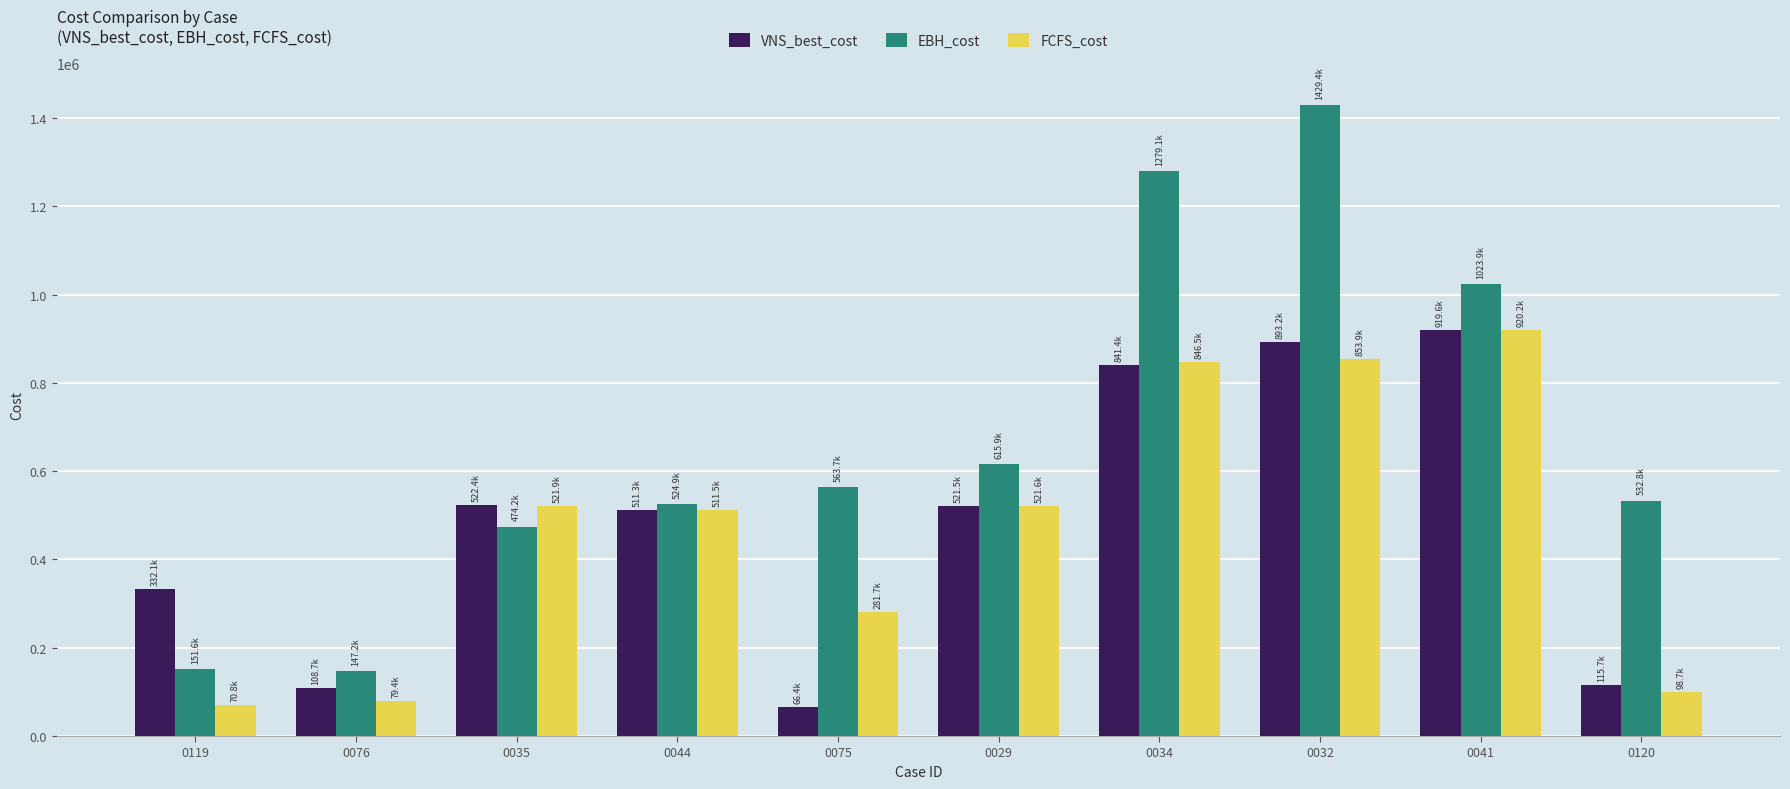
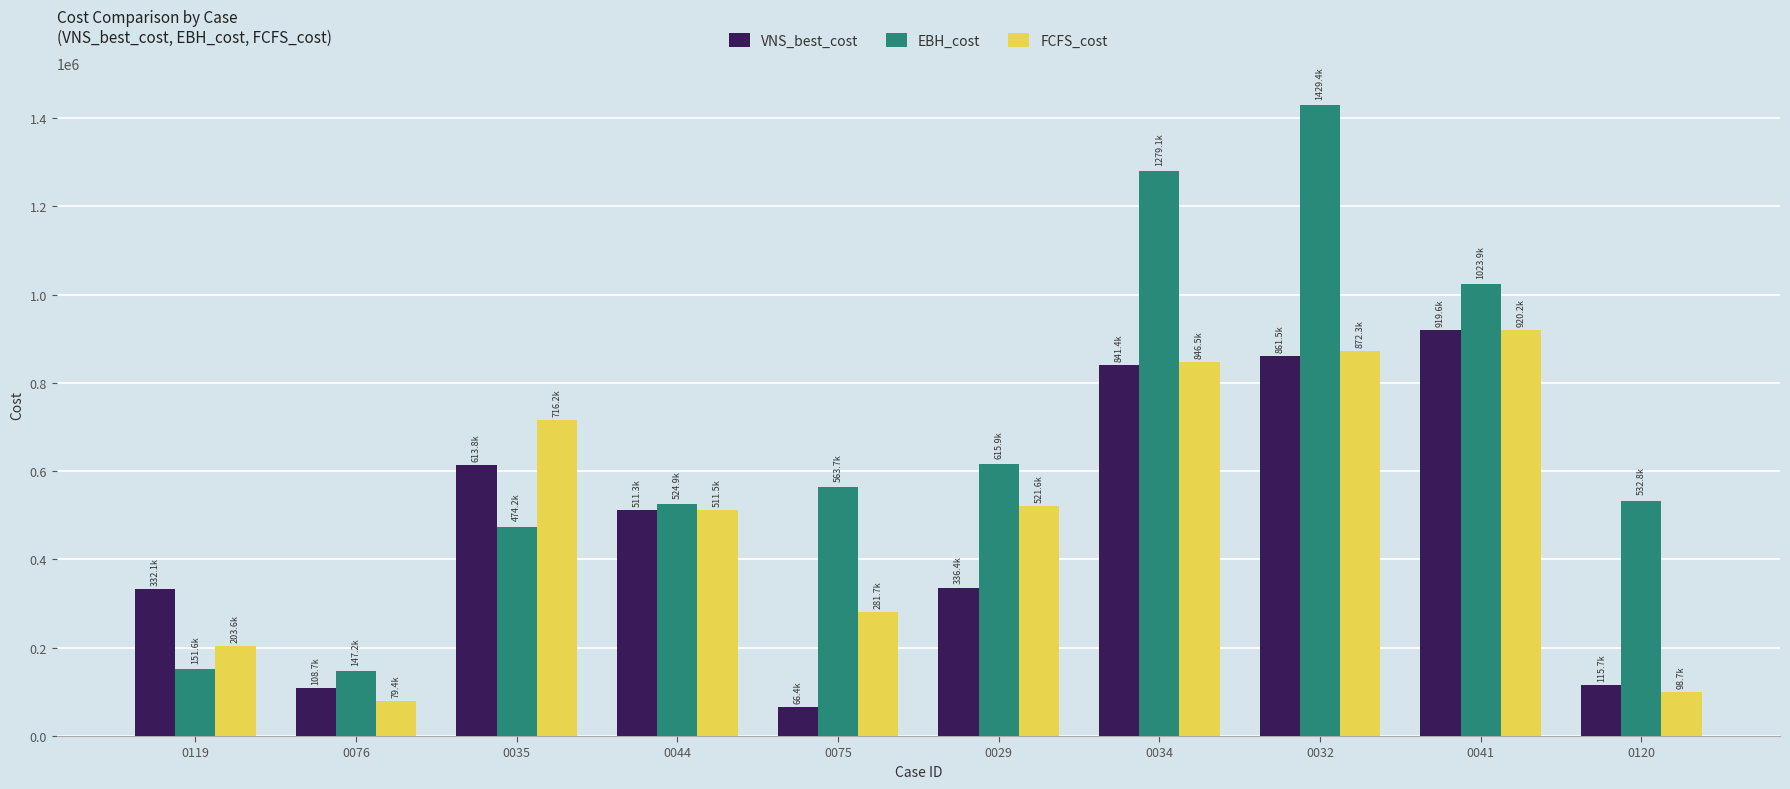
FCFS_cost, 0119: 70.8k -> 203.6k
VNS_best_cost, 0035: 522.4k -> 613.8k
FCFS_cost, 0035: 521.9k -> 716.2k
VNS_best_cost, 0029: 521.5k -> 336.4k
VNS_best_cost, 0032: 893.2k -> 861.5k
FCFS_cost, 0032: 853.9k -> 872.3k
